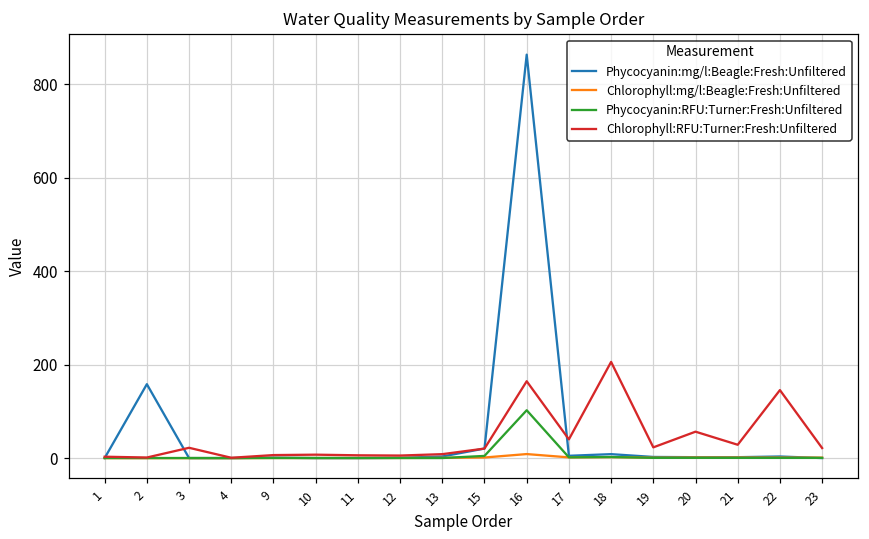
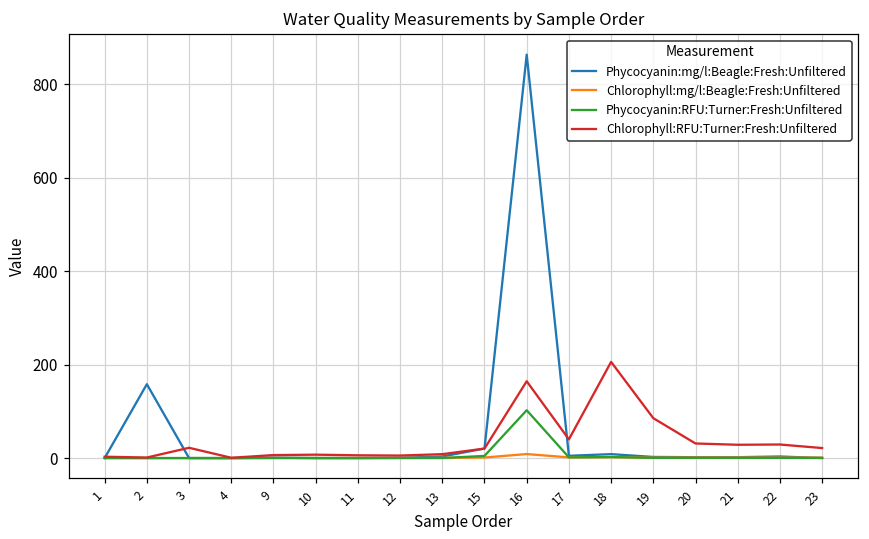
Chlorophyll:RFU:Turner:Fresh:Unfiltered, 19: 20 -> 90
Chlorophyll:RFU:Turner:Fresh:Unfiltered, 20: 60 -> 30
Chlorophyll:RFU:Turner:Fresh:Unfiltered, 22: 150 -> 30
